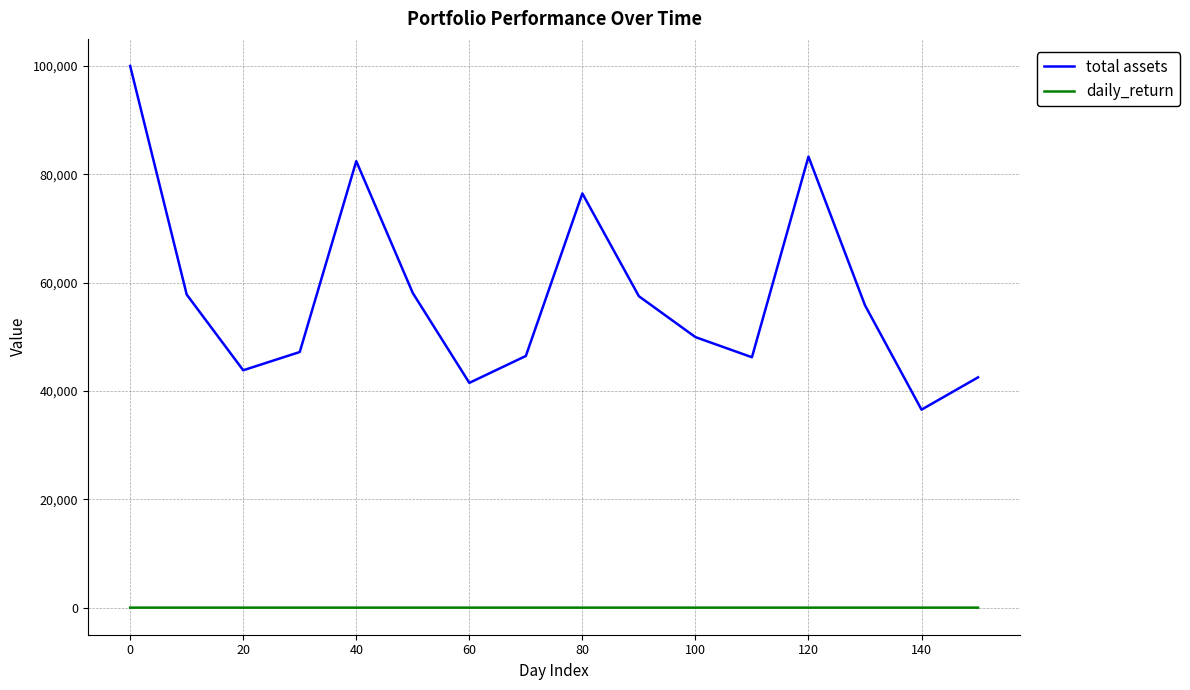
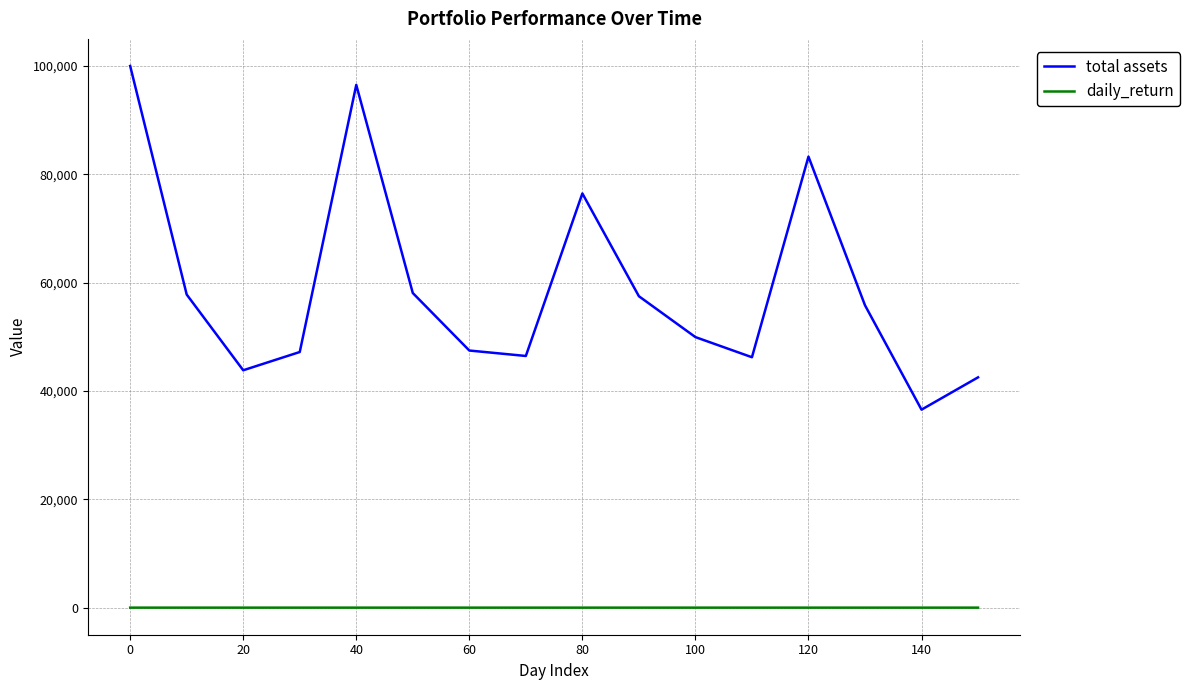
total assets, 40: 82,000 -> 97,000
total assets, 60: 41,000 -> 47,000
